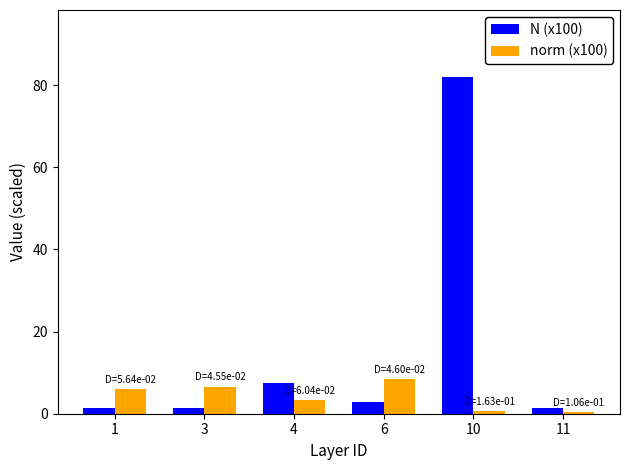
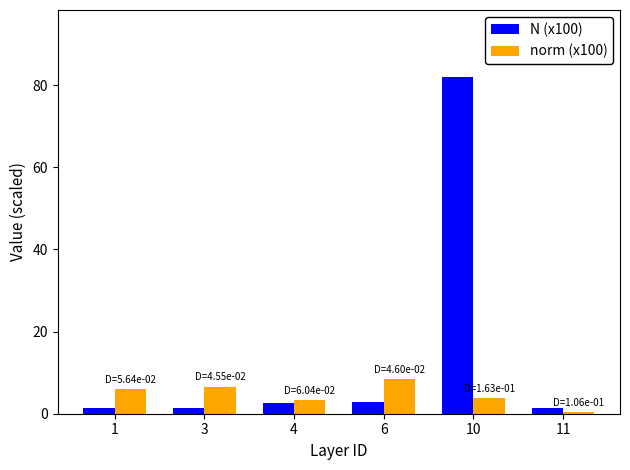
N (x100), 4: 8 -> 3
norm (x100), 10: 1 -> 4
